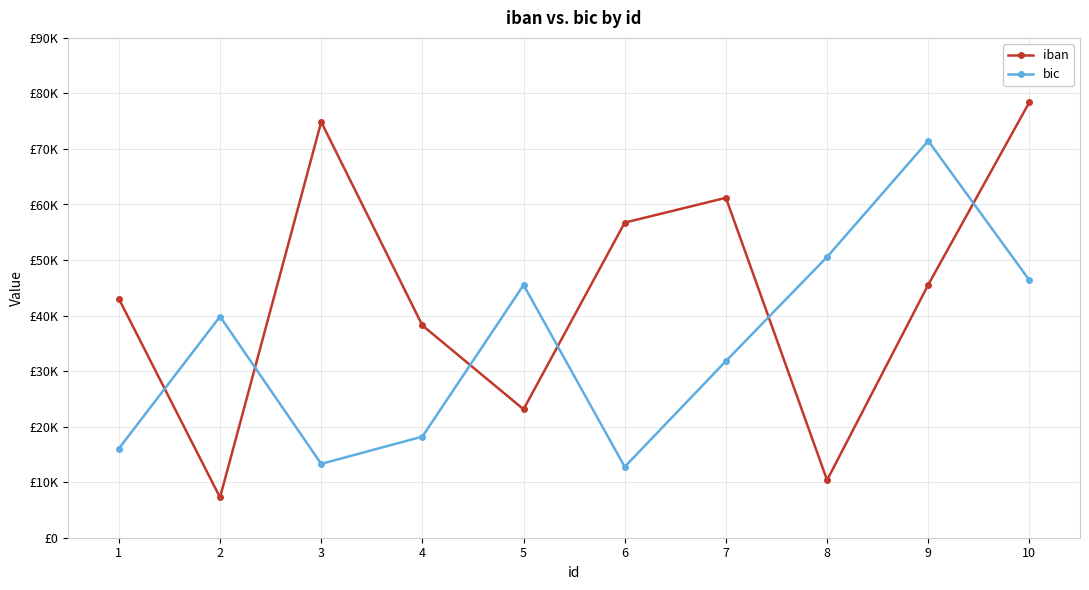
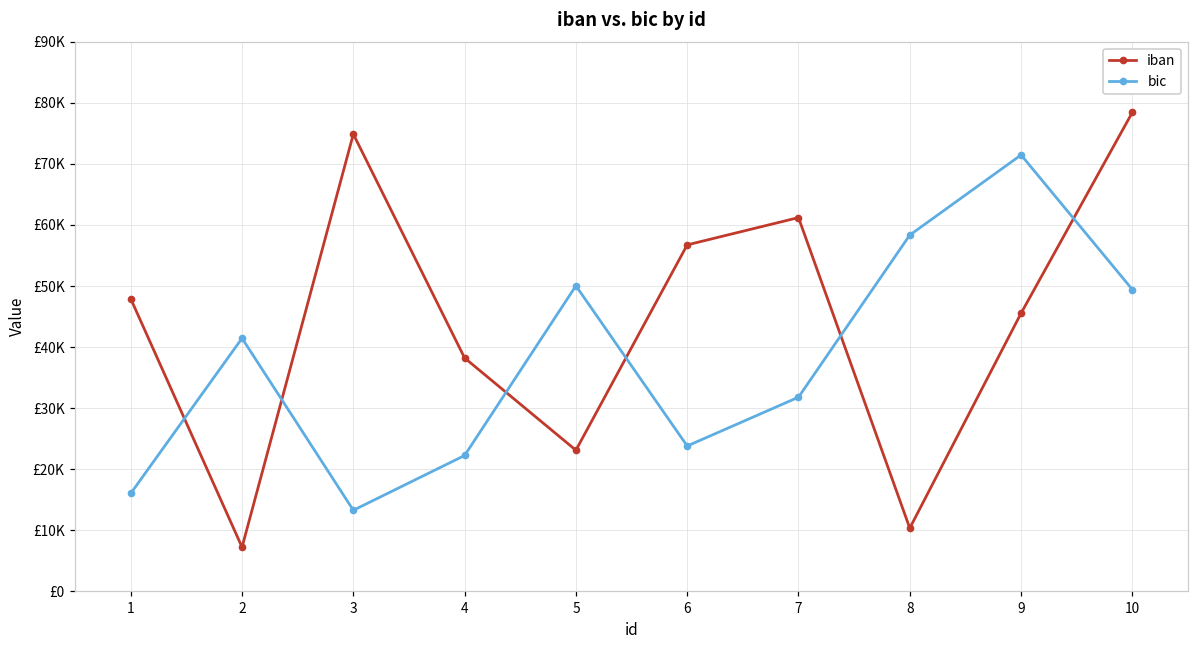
iban, 1: £43000 -> £48000
bic, 2: £40000 -> £41000
bic, 4: £18000 -> £22000
bic, 5: £46000 -> £50000
bic, 6: £13000 -> £24000
bic, 8: £51000 -> £58000
bic, 10: £46000 -> £49000
